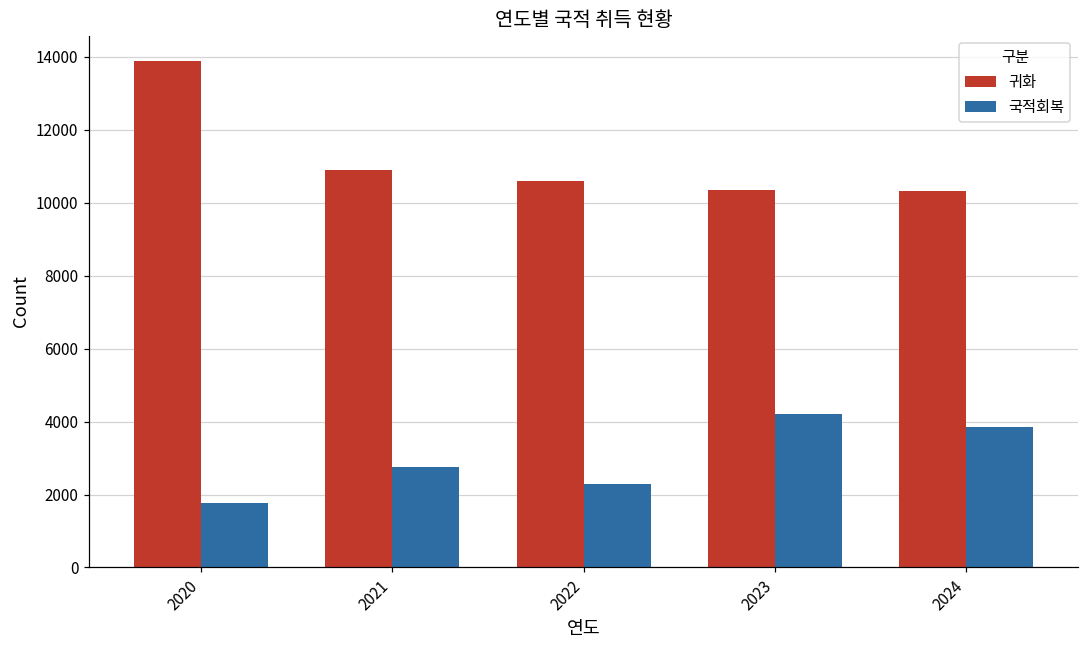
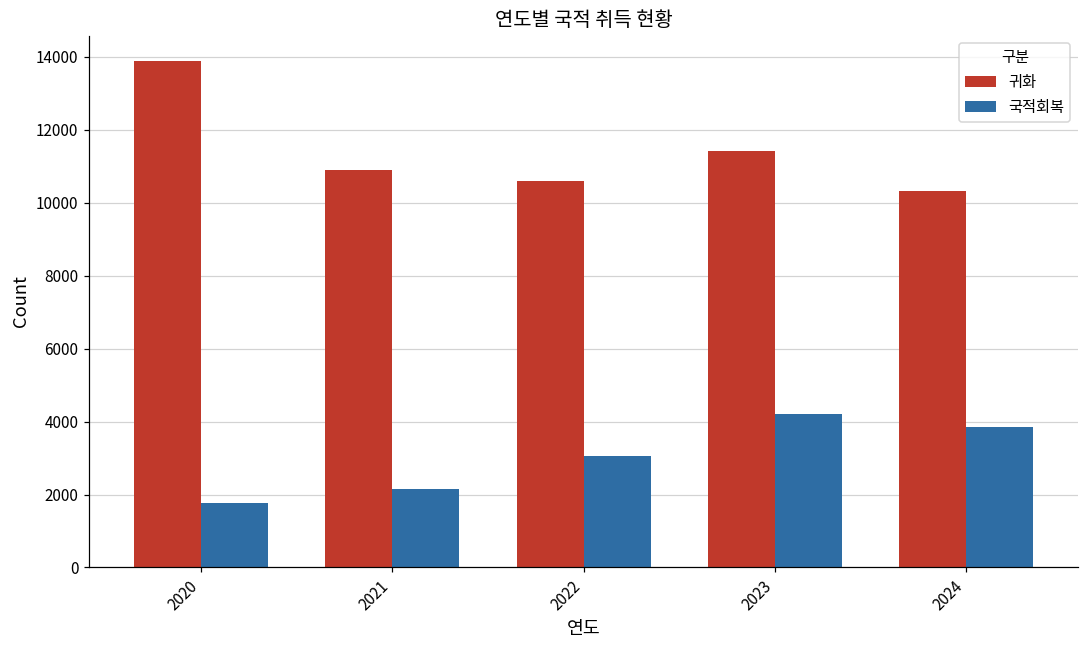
국적회복, 2021: 2700 -> 2200
국적회복, 2022: 2300 -> 3000
귀화, 2023: 10300 -> 11400
